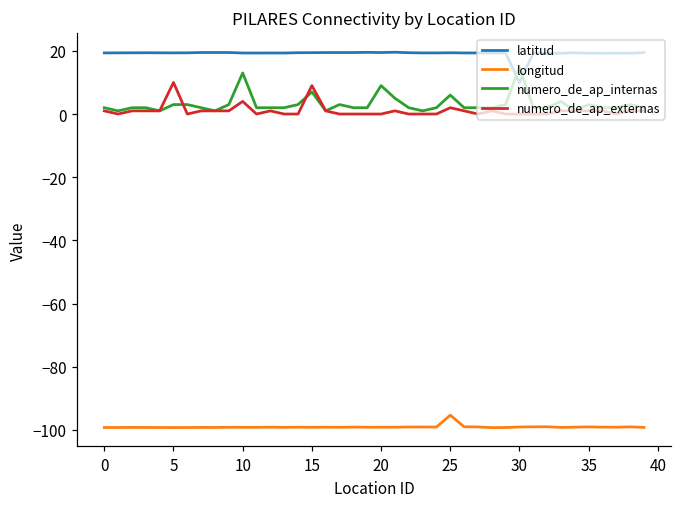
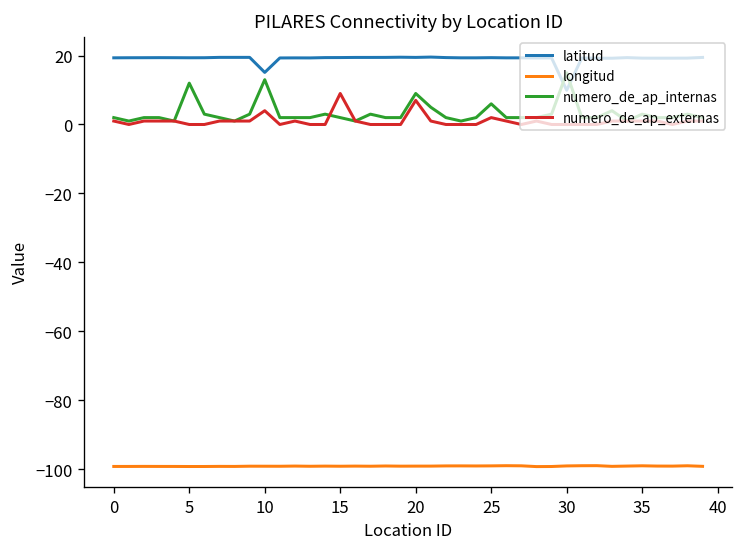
numero_de_ap_internas, 5: 3 -> 12
numero_de_ap_externas, 5: 10 -> 0
latitud, 10: 19 -> 15
numero_de_ap_internas, 15: 7 -> 2
numero_de_ap_externas, 20: 0 -> 7
longitud, 25: -95 -> -99
